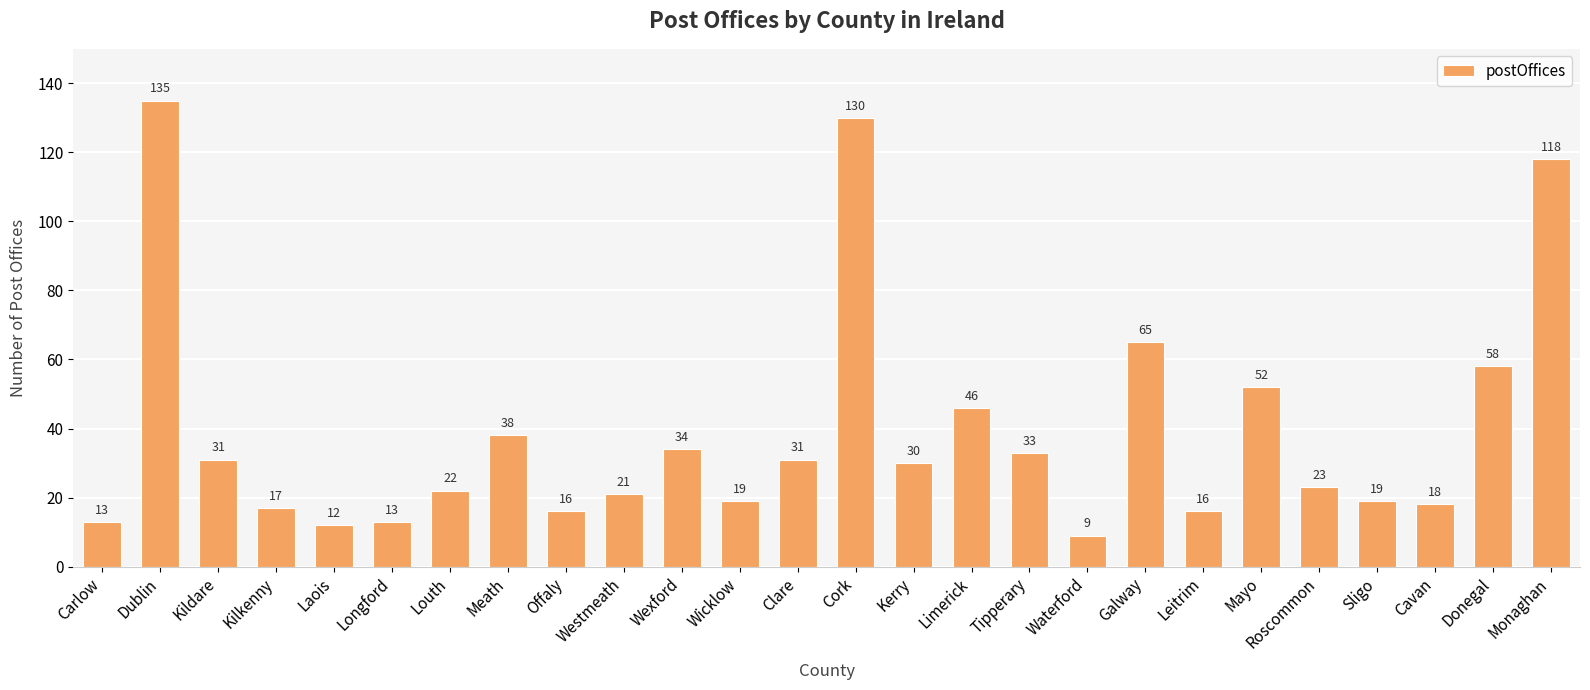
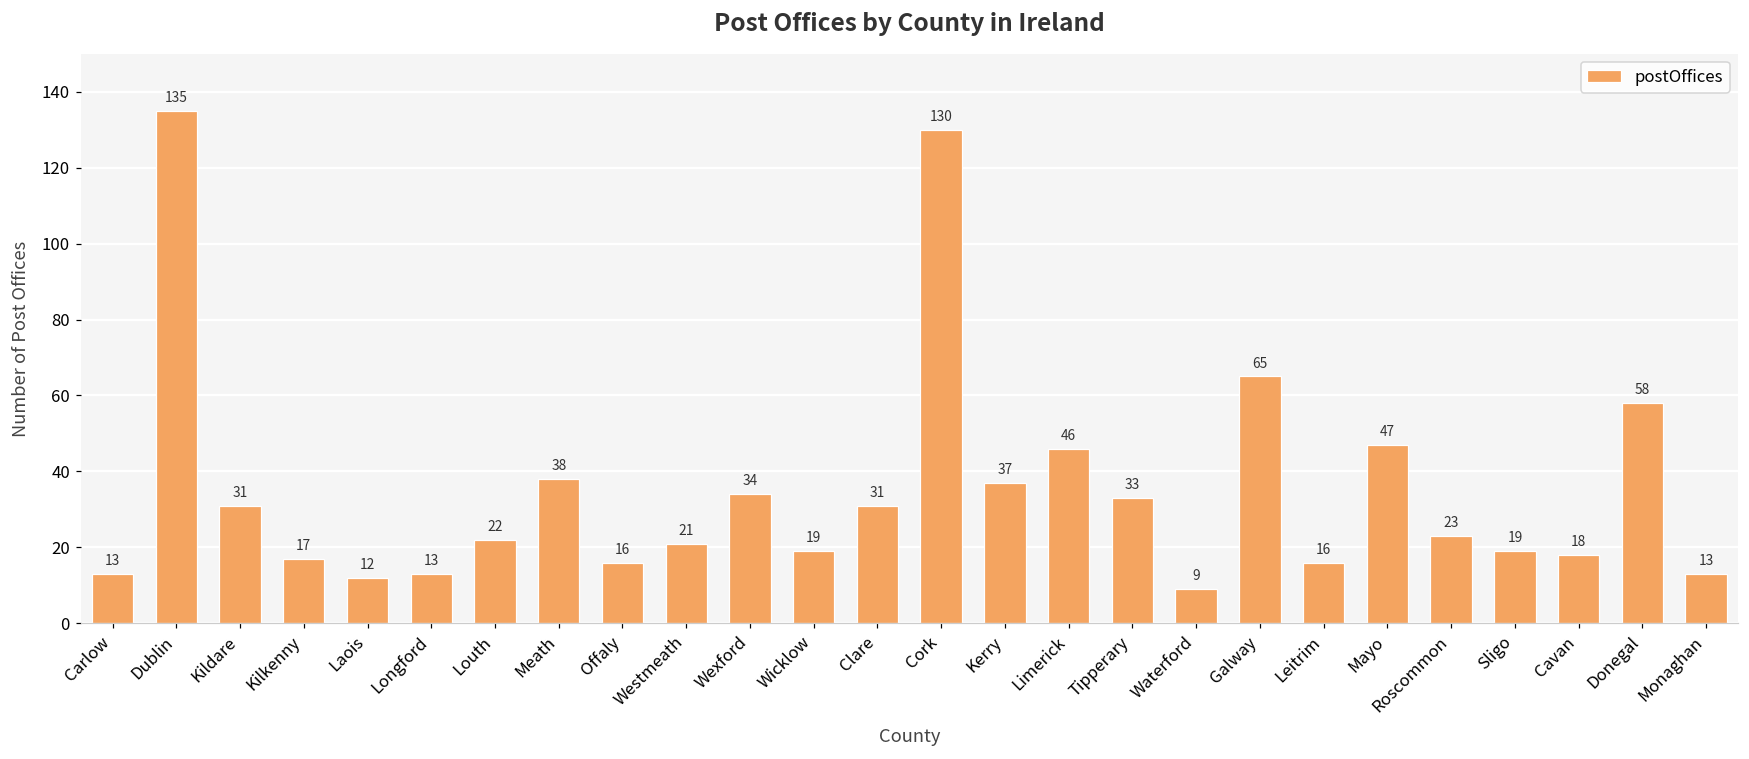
Kerry: 30 -> 37
Mayo: 52 -> 47
Monaghan: 118 -> 13
